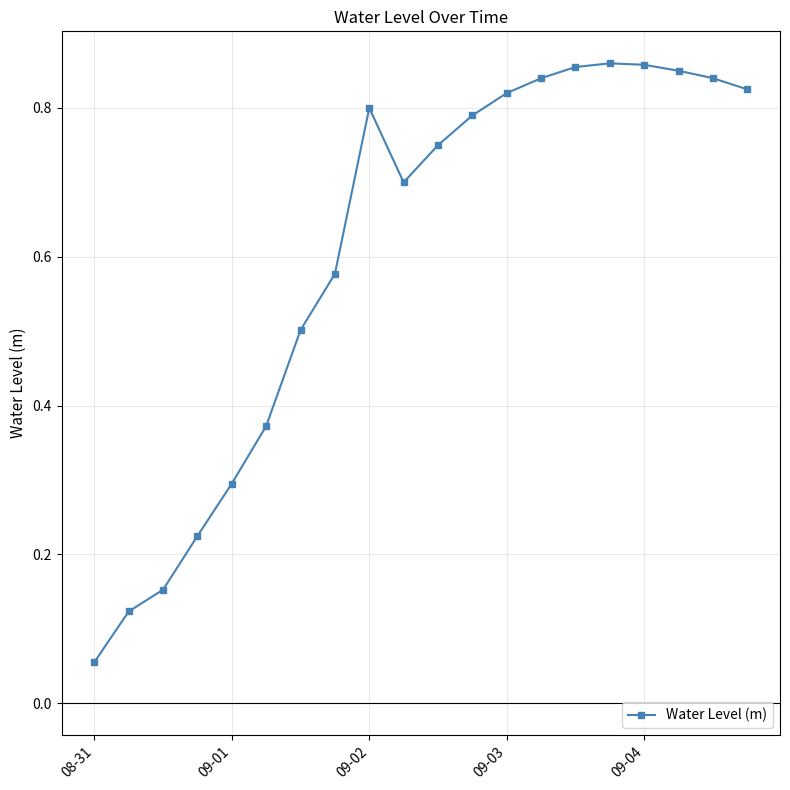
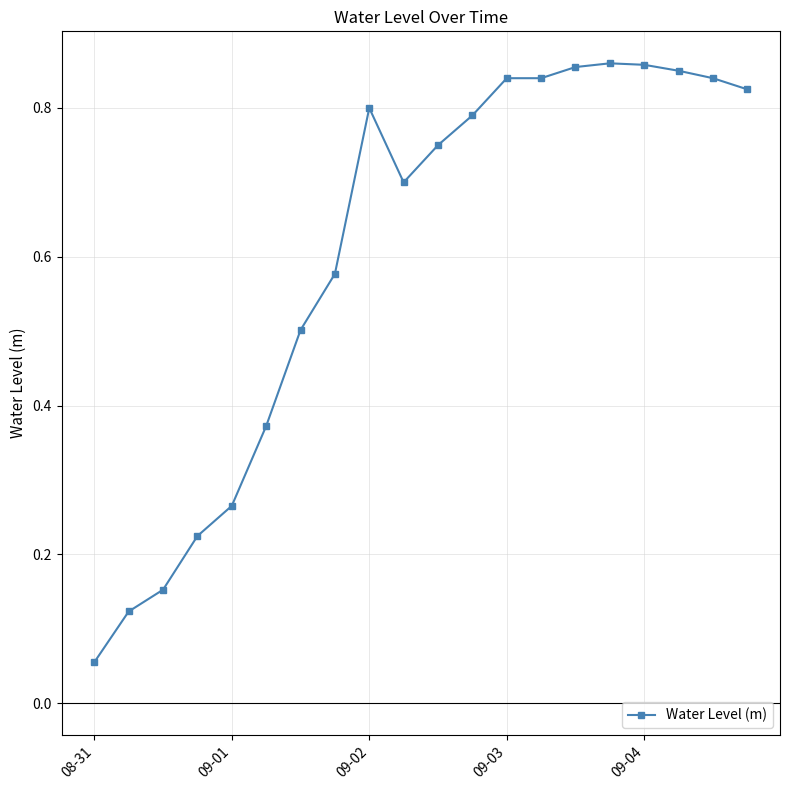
09-01: 0.30 -> 0.27
09-03: 0.82 -> 0.84
